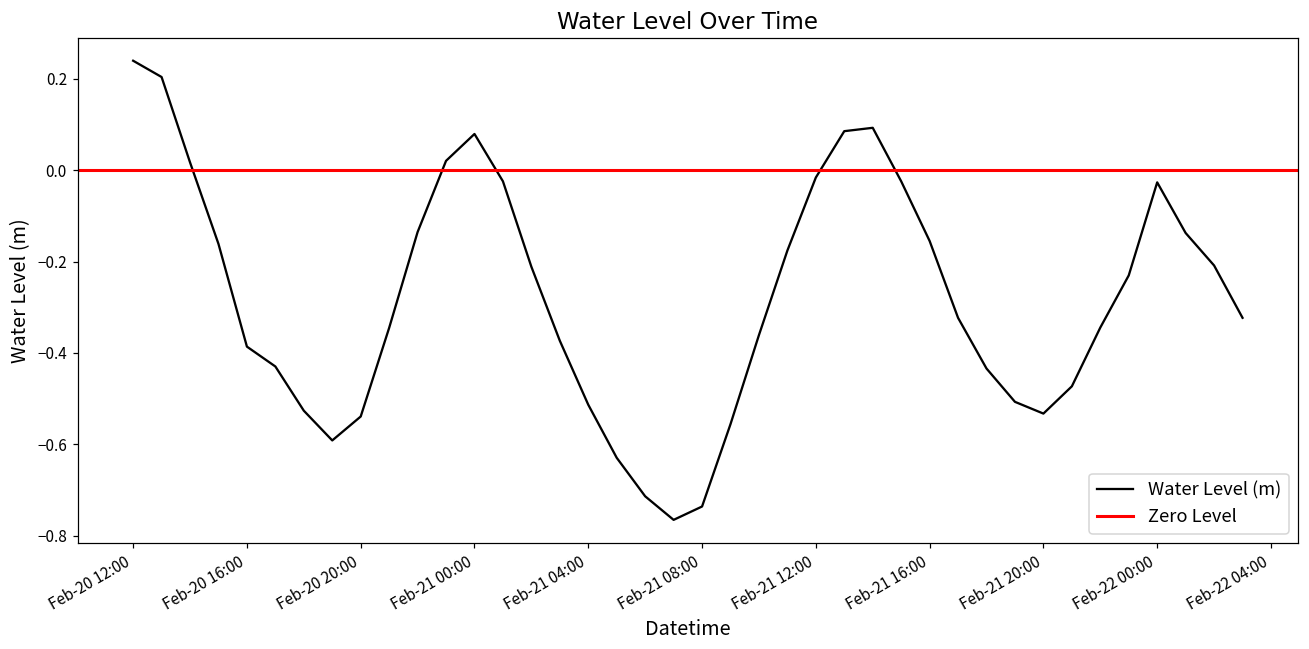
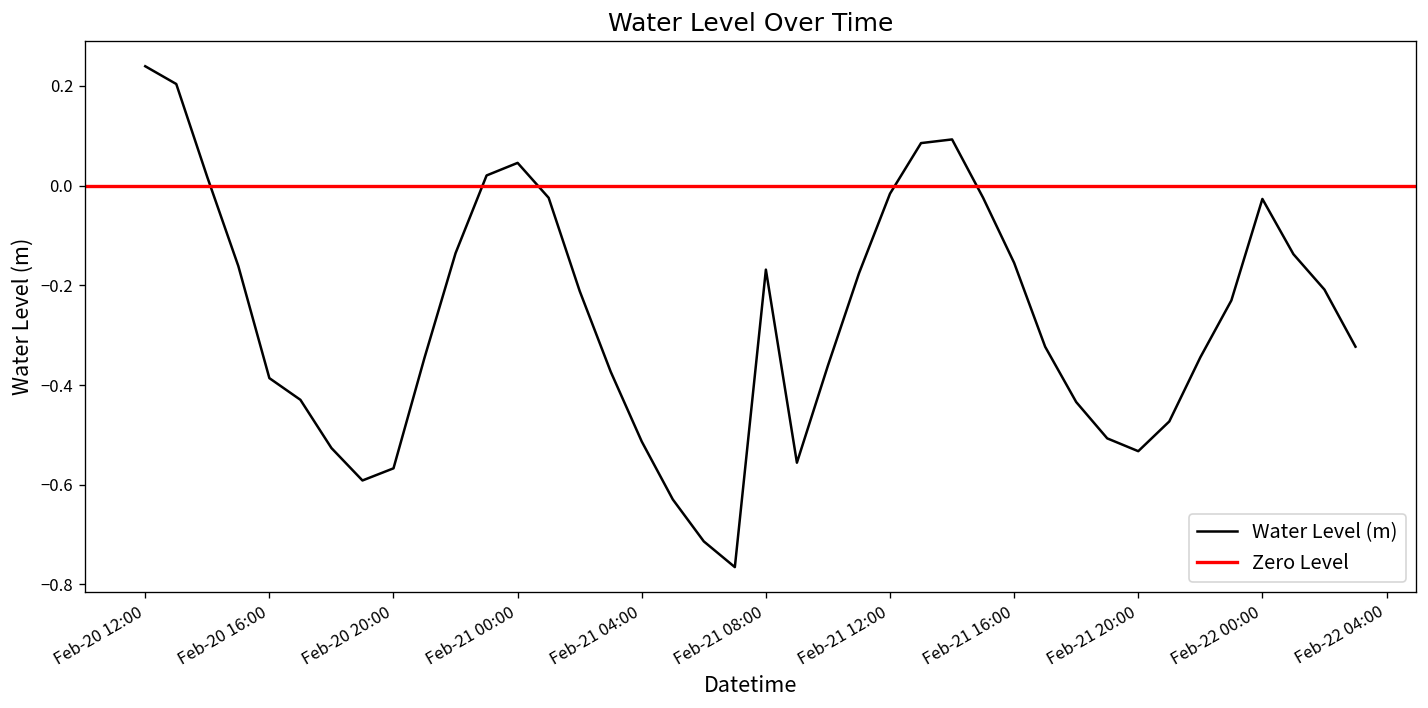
Feb-20 20:00: -0.54 -> -0.57
Feb-21 00:00: 0.08 -> 0.05
Feb-21 08:00: -0.74 -> -0.17
